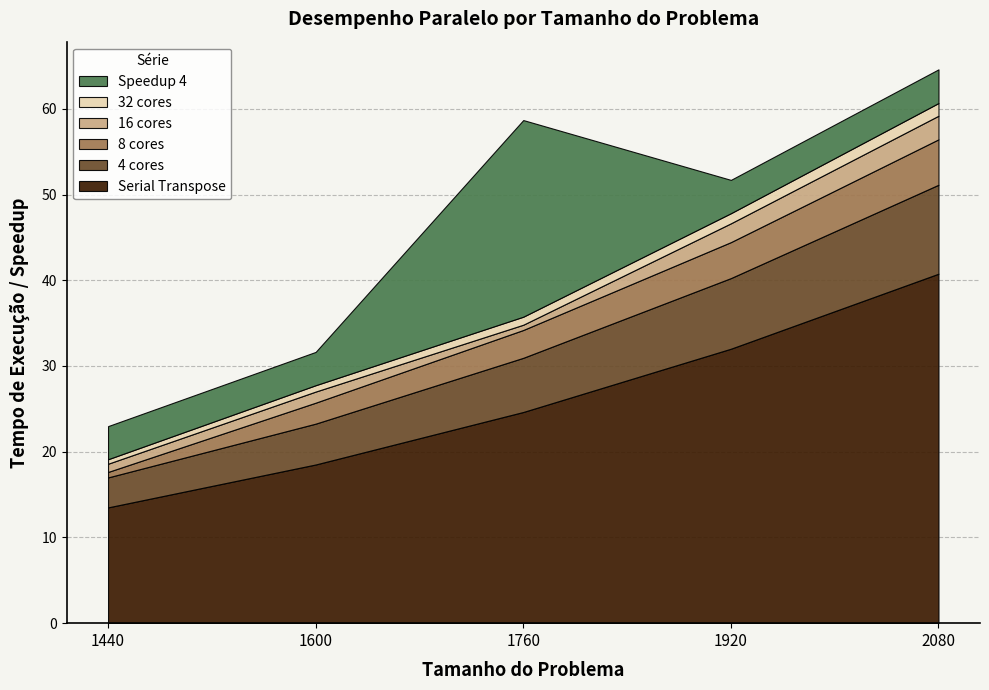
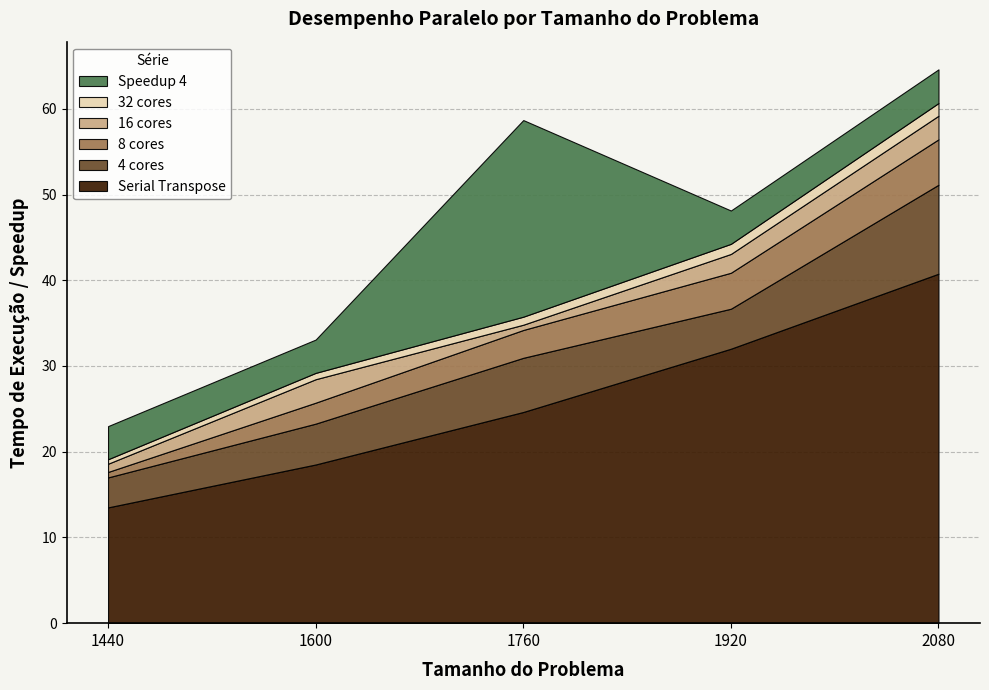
16 cores, 1600: 1 -> 3
4 cores, 1920: 8 -> 5
